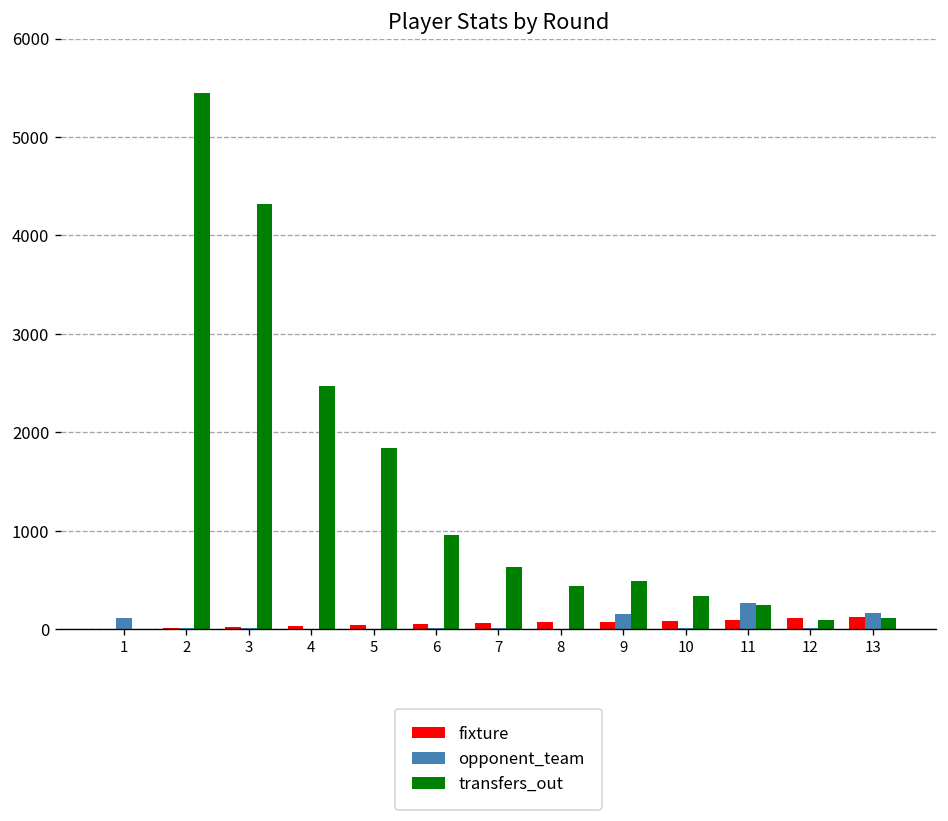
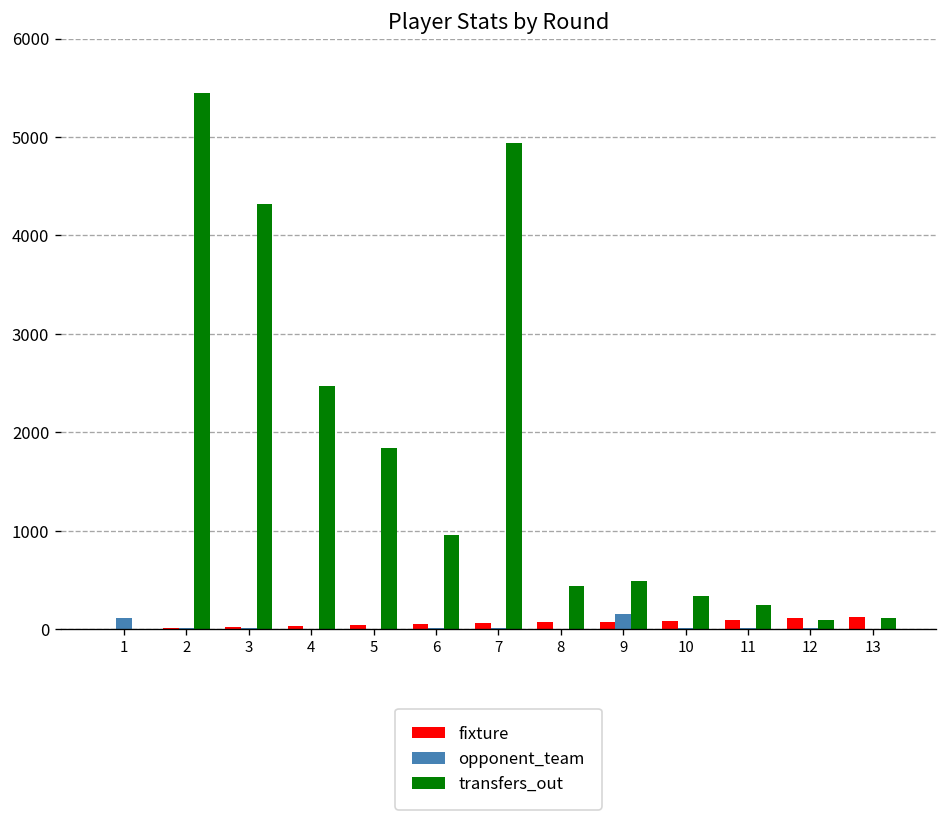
transfers_out, 7: 600 -> 4900
opponent_team, 11: 300 -> 0
opponent_team, 13: 200 -> 0
